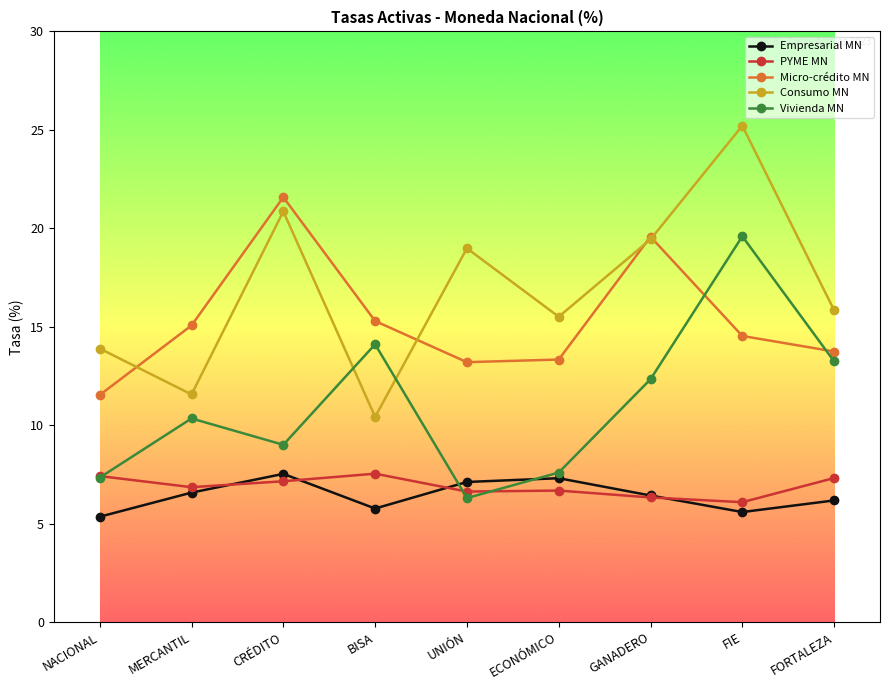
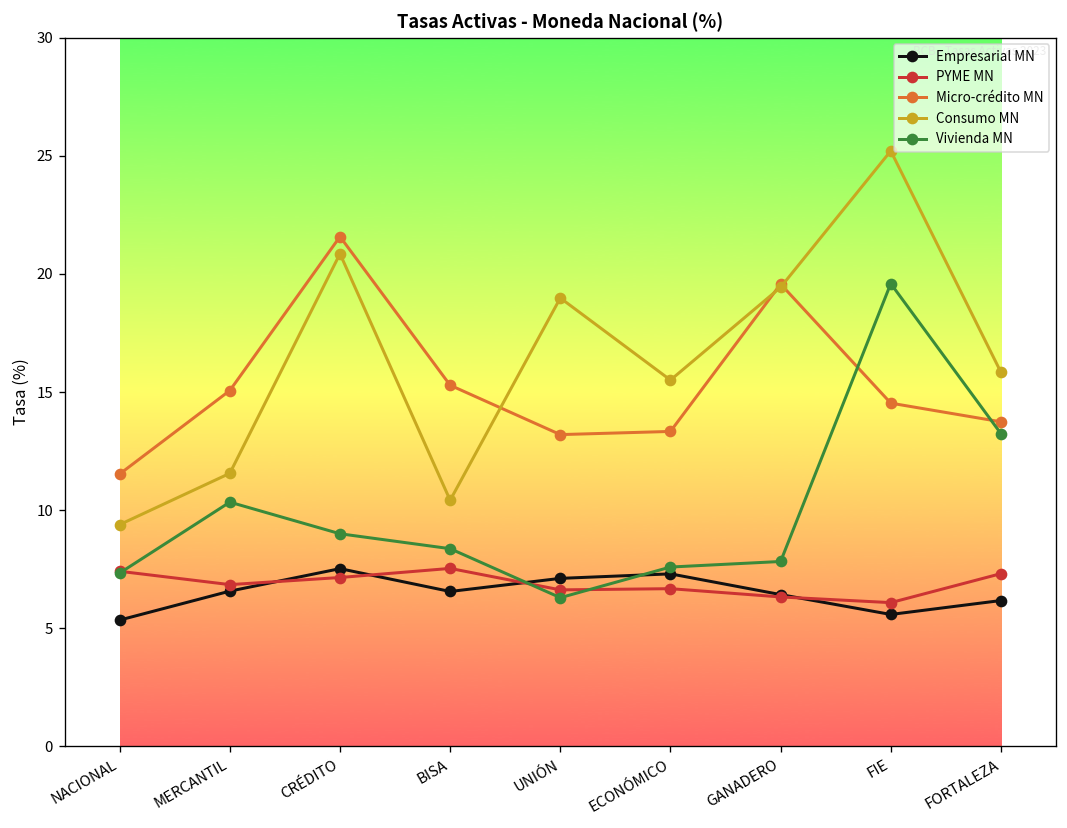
Consumo MN, NACIONAL: 13.9 -> 9.4
Empresarial MN, BISA: 5.8 -> 6.6
Vivienda MN, BISA: 14.1 -> 8.4
Vivienda MN, GANADERO: 12.3 -> 7.8
